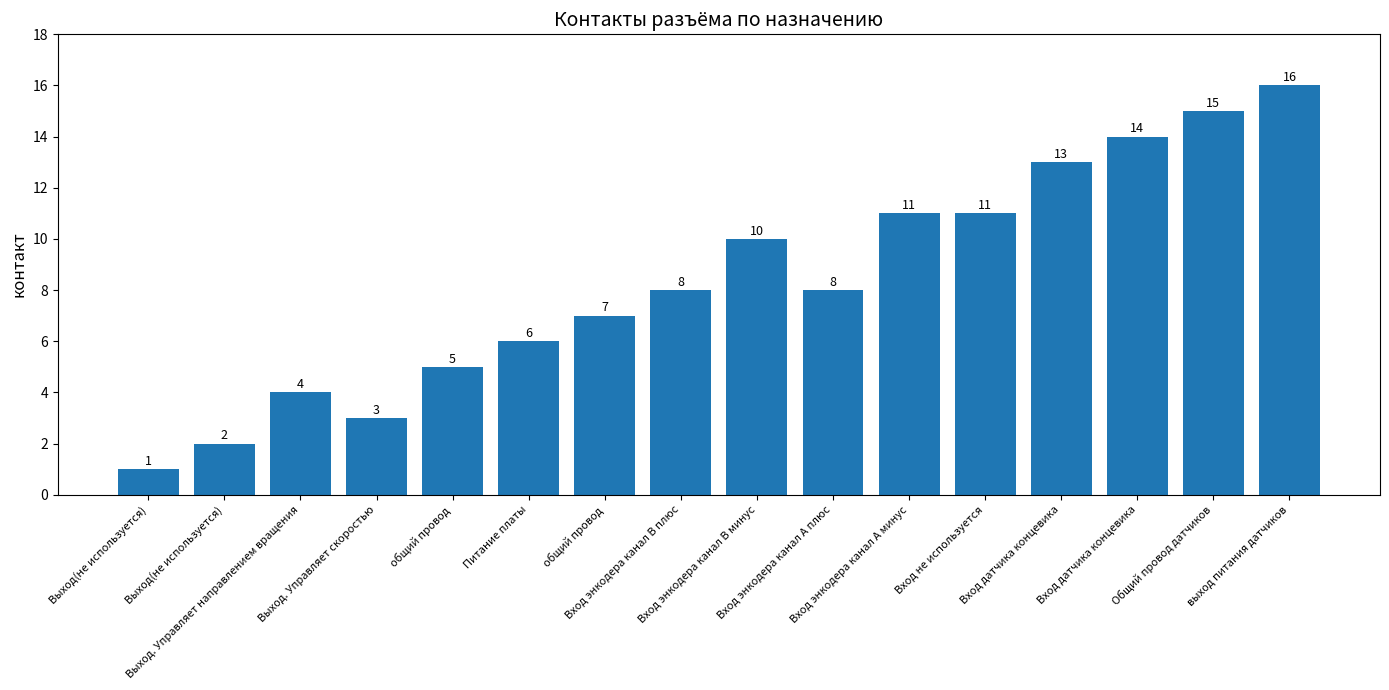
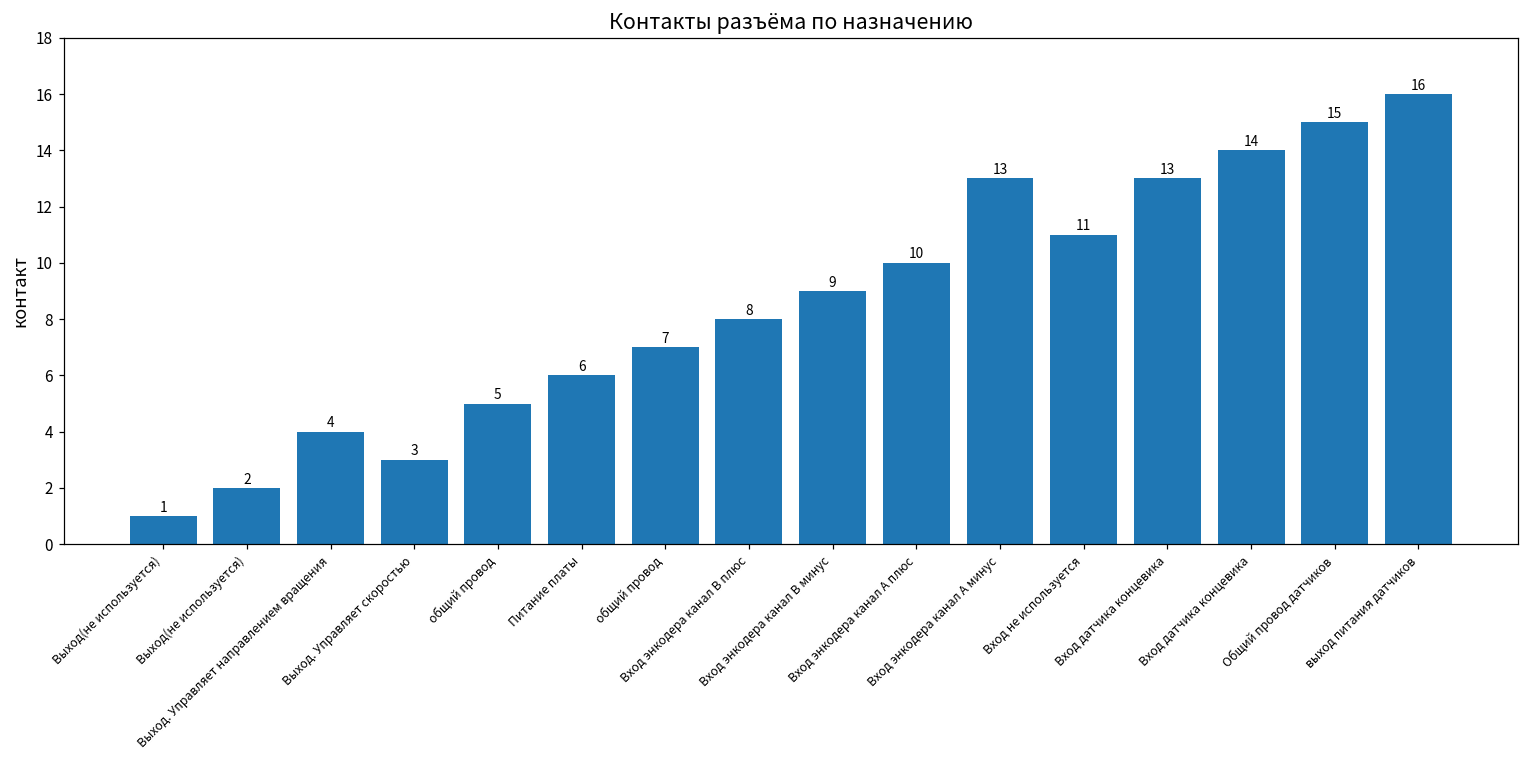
Вход энкодера канал B минус: 10 -> 9
Вход энкодера канал А плюс: 8 -> 10
Вход энкодера канал А минус: 11 -> 13
